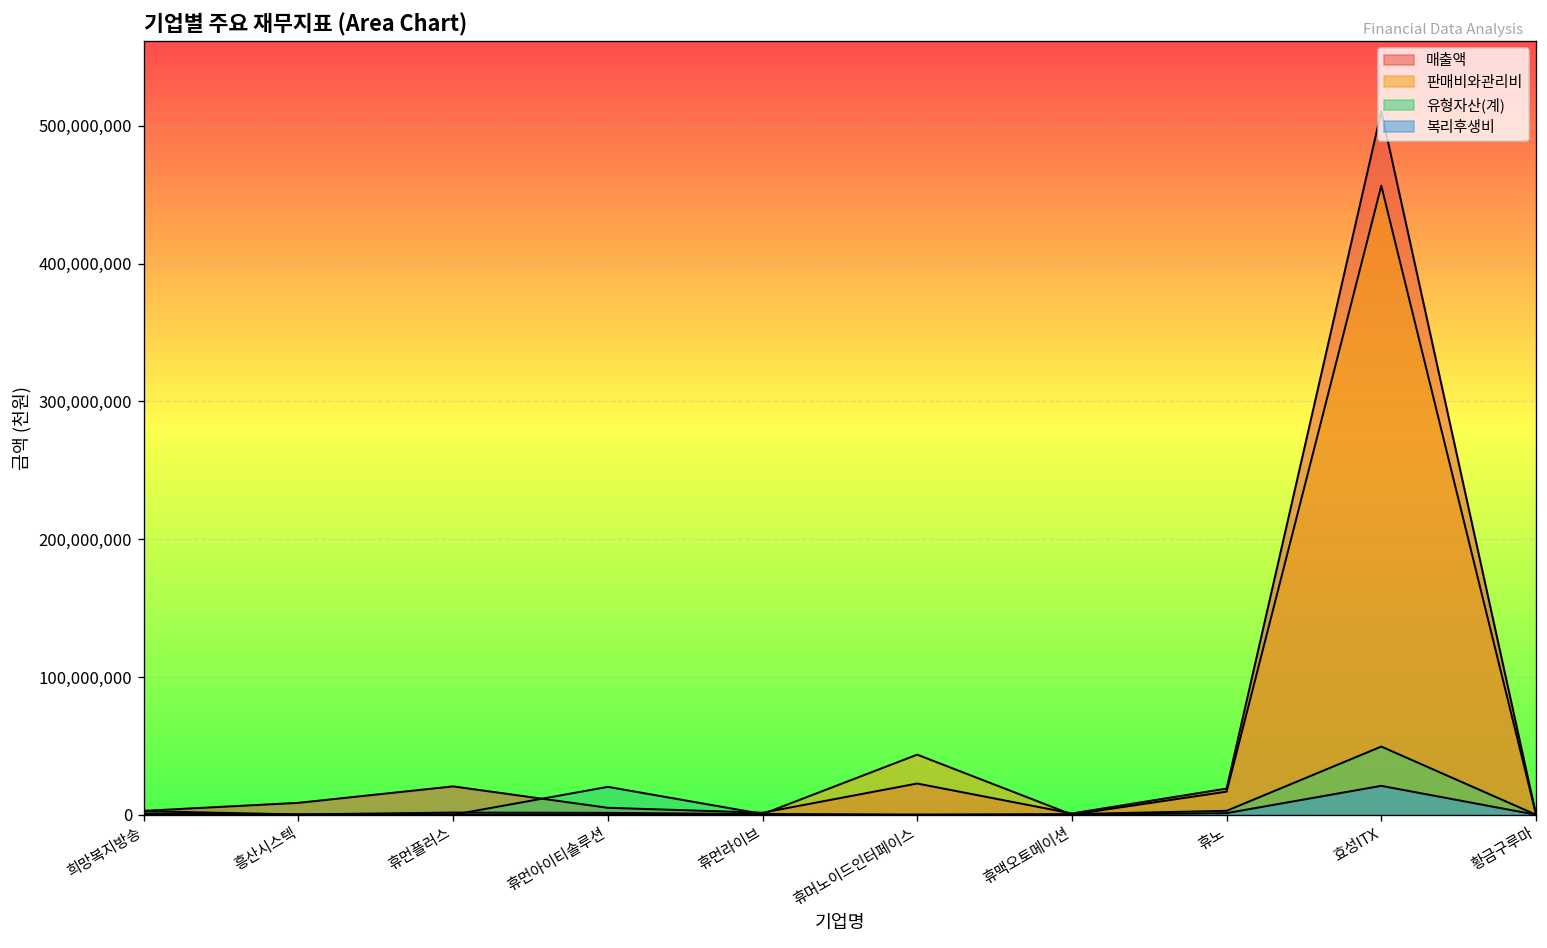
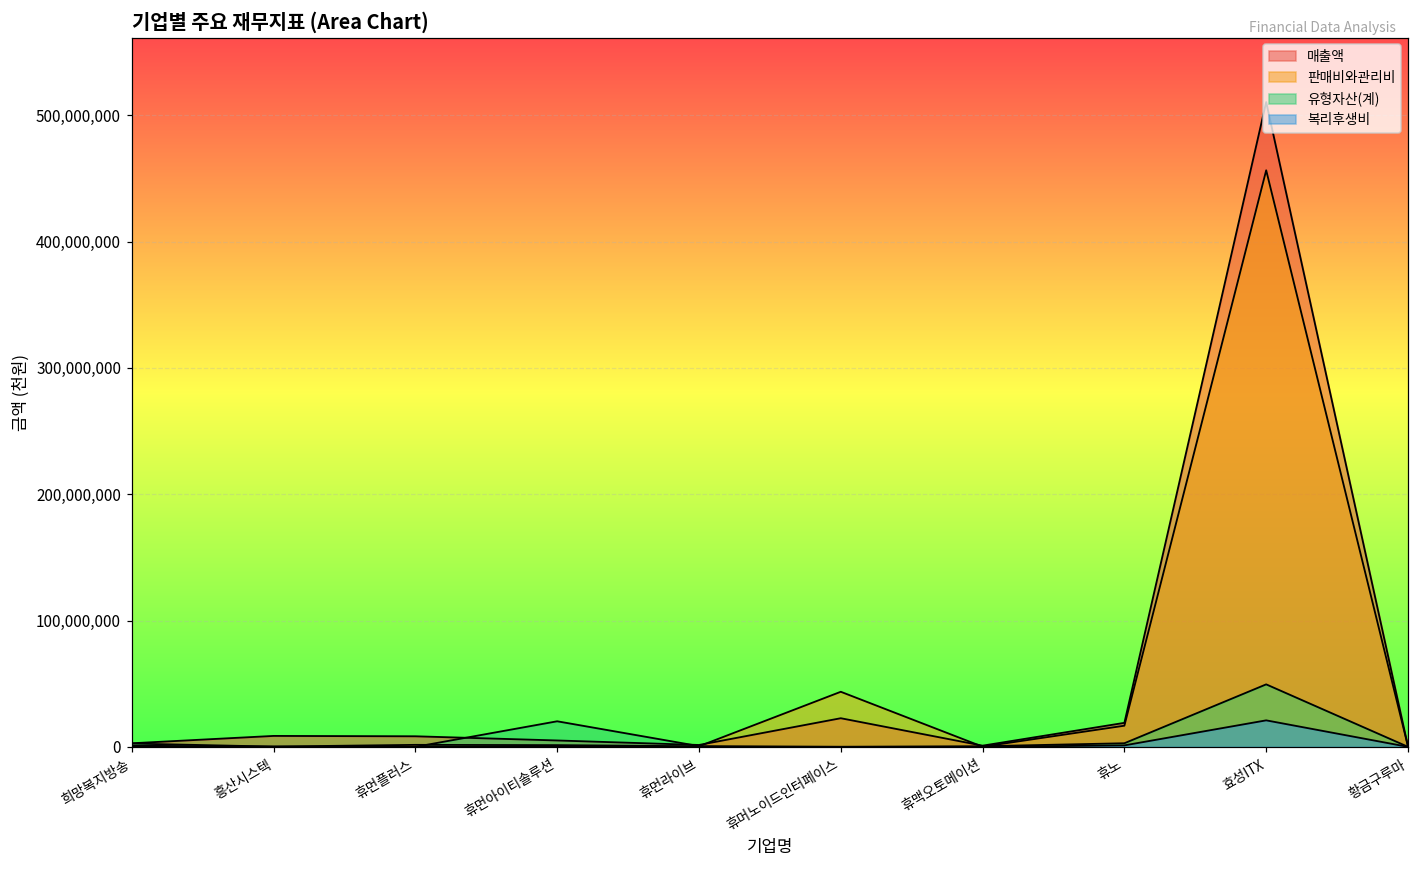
매출액, 휴먼플러스: 21,000,000 -> 8,000,000
